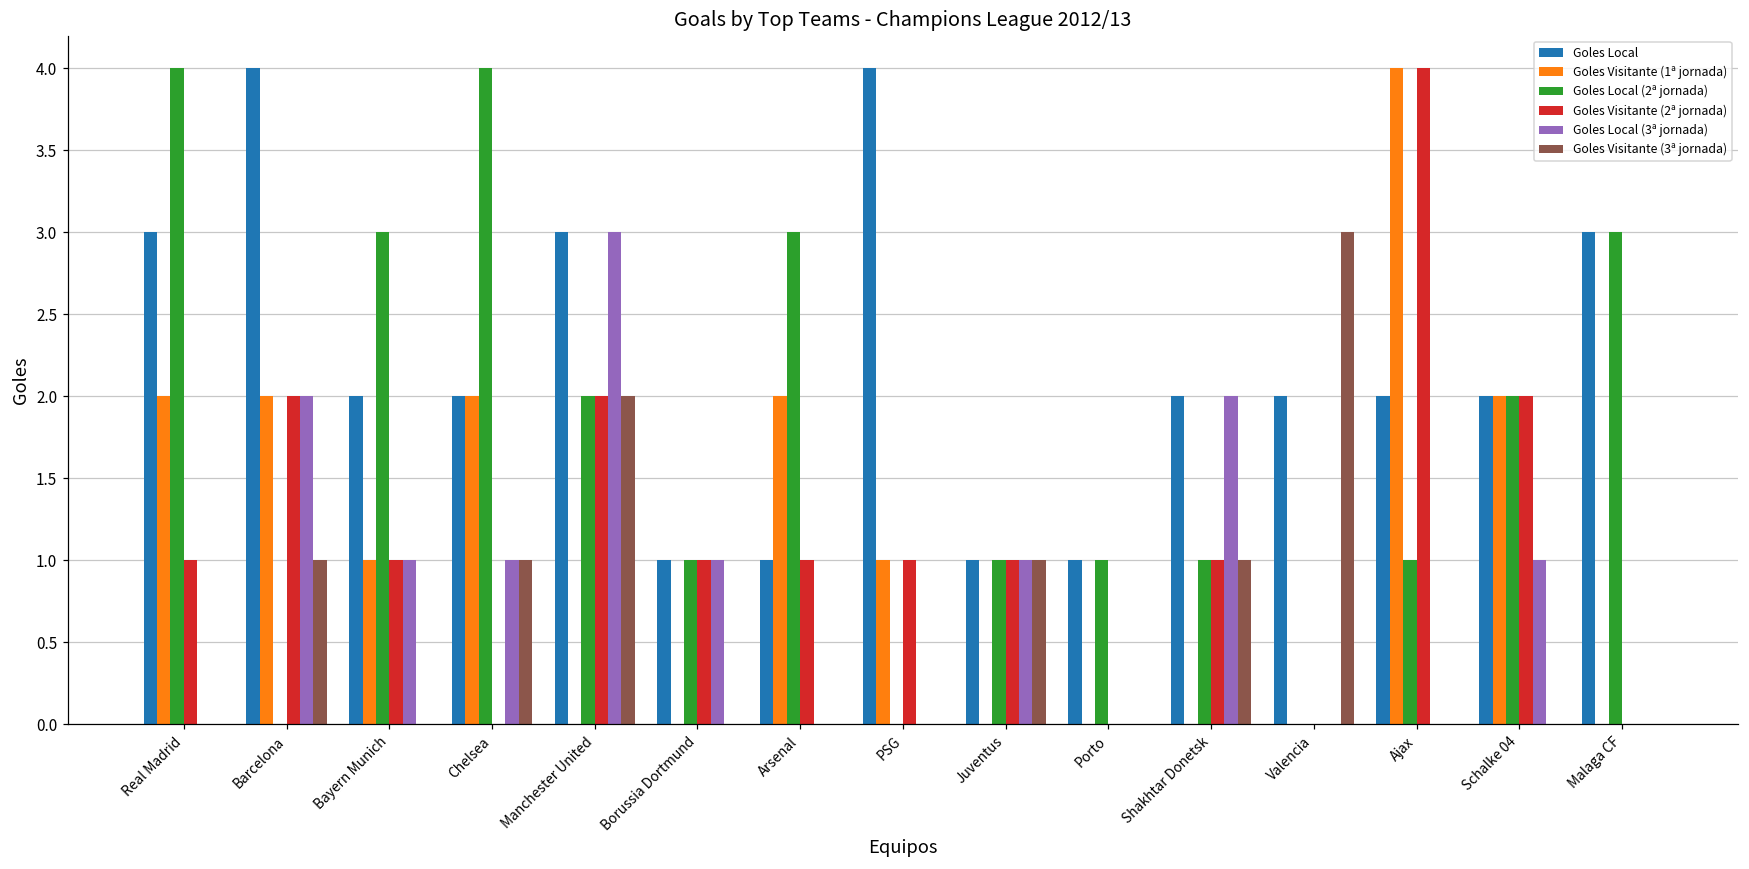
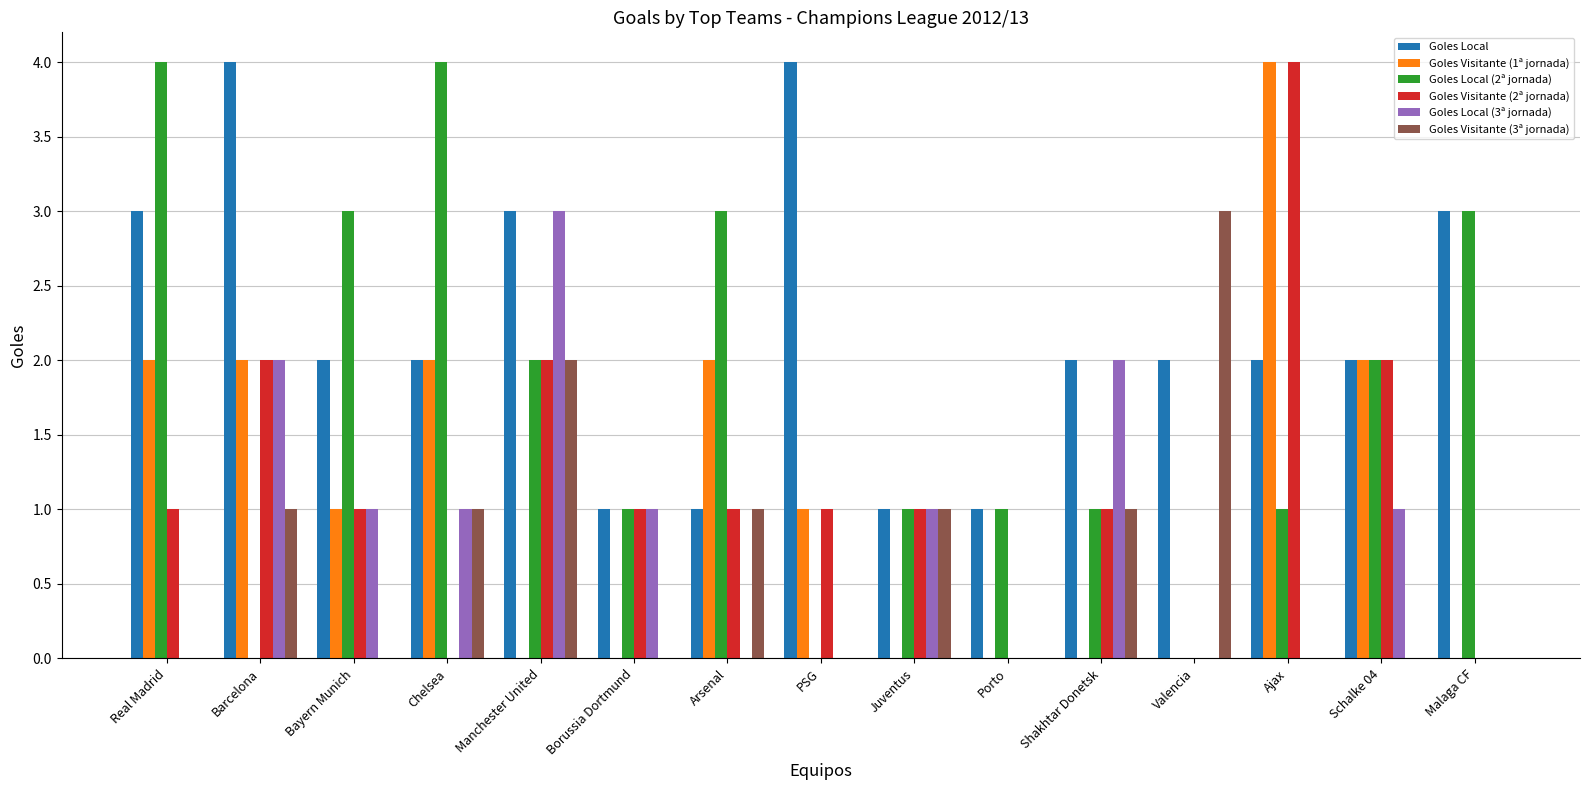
Goles Visitante (3ª jornada), Arsenal: 0 -> 1
